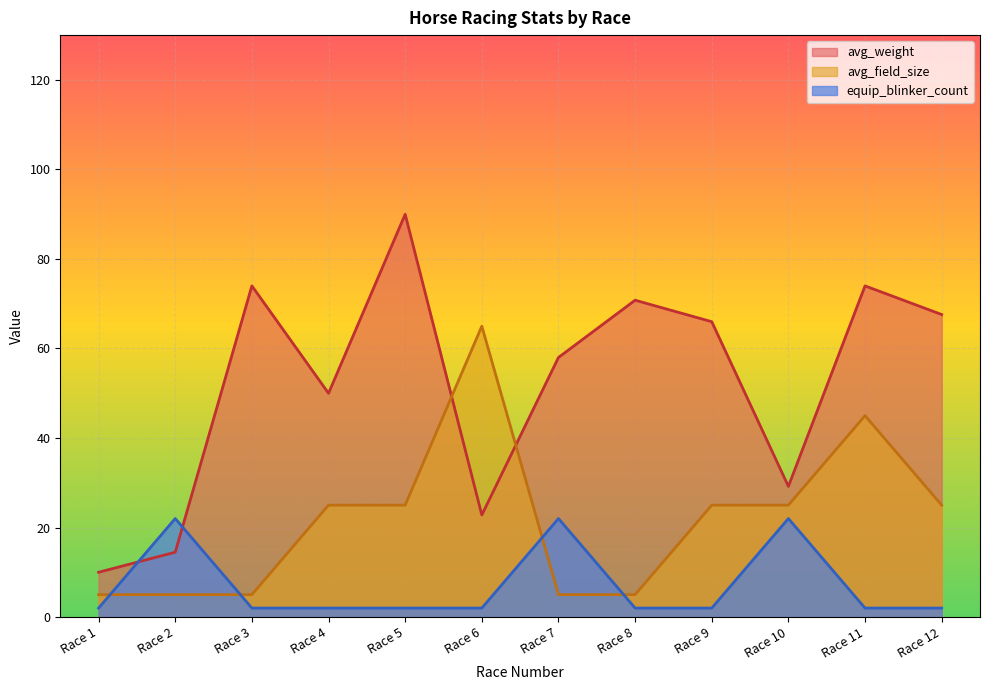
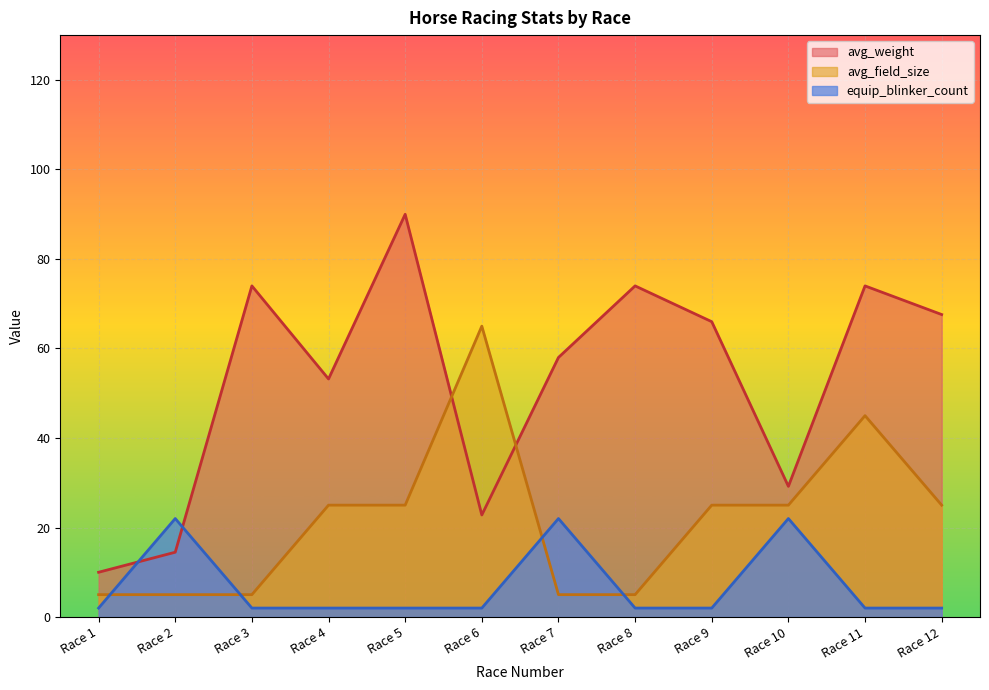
avg_weight, Race 4: 50 -> 53
avg_weight, Race 8: 71 -> 74
